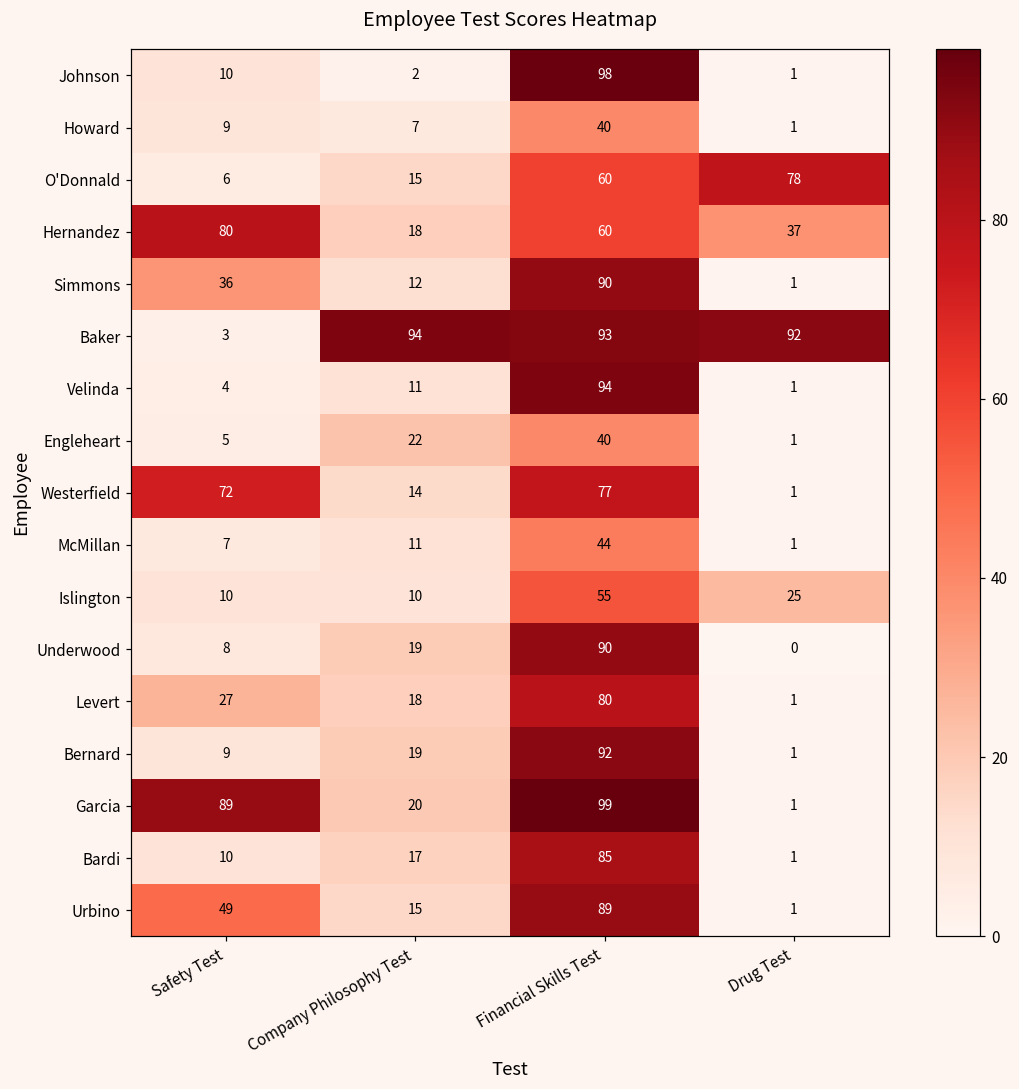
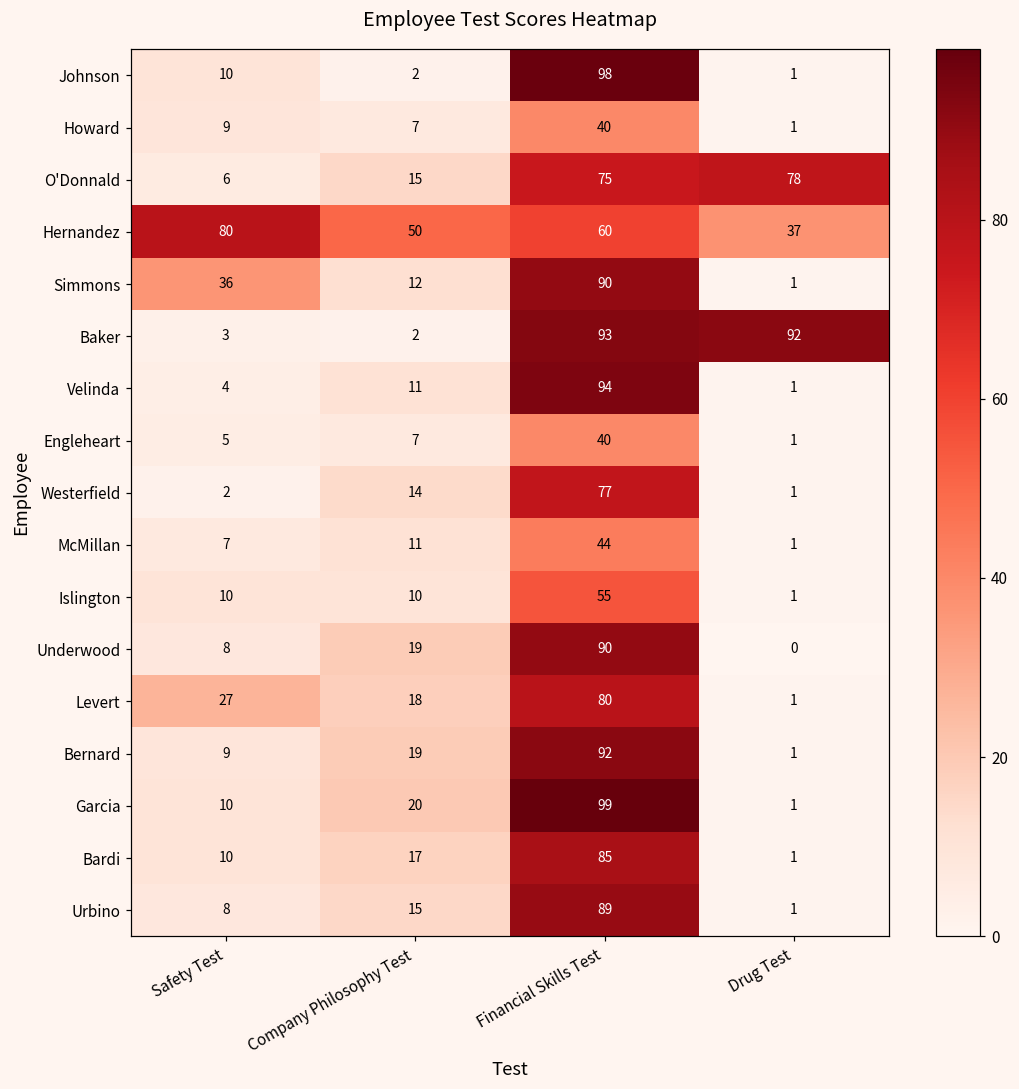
O'Donnald, Financial Skills Test: 60 -> 75
Hernandez, Company Philosophy Test: 18 -> 50
Baker, Company Philosophy Test: 94 -> 2
Engleheart, Company Philosophy Test: 22 -> 7
Westerfield, Safety Test: 72 -> 2
Islington, Drug Test: 25 -> 1
Garcia, Safety Test: 89 -> 10
Urbino, Safety Test: 49 -> 8
